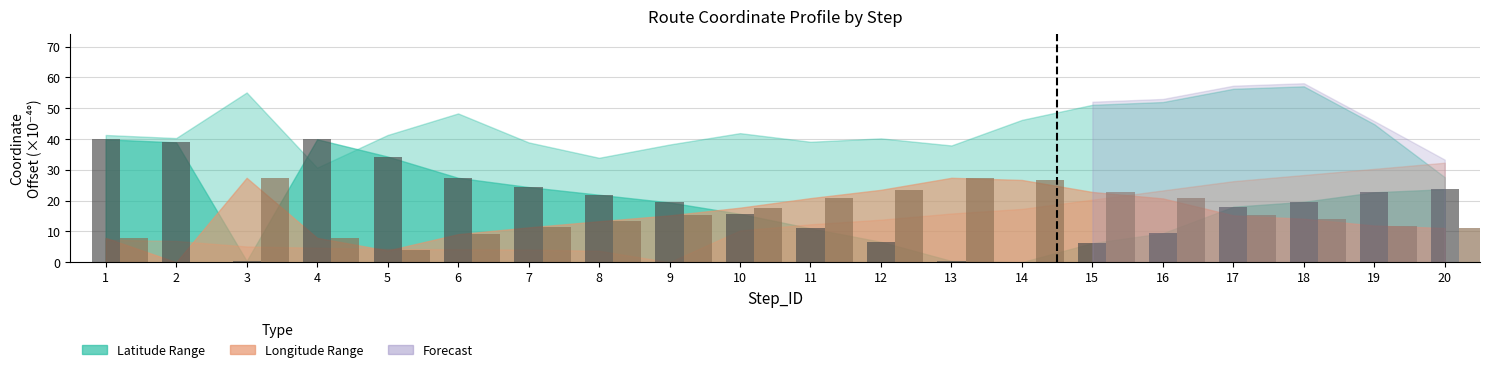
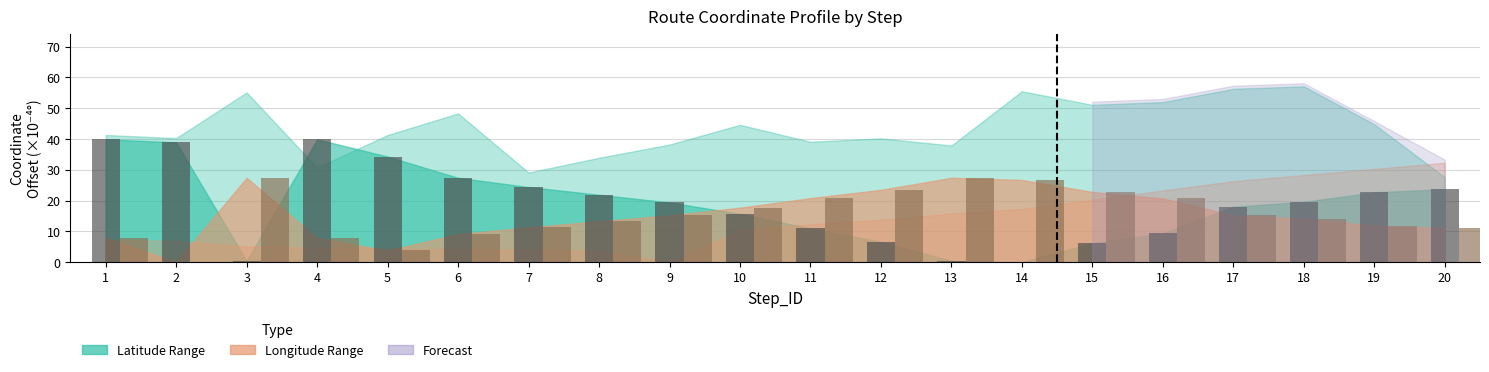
Latitude Range, 7: 39 -> 29
Latitude Range, 10: 42 -> 45
Latitude Range, 14: 46 -> 56
